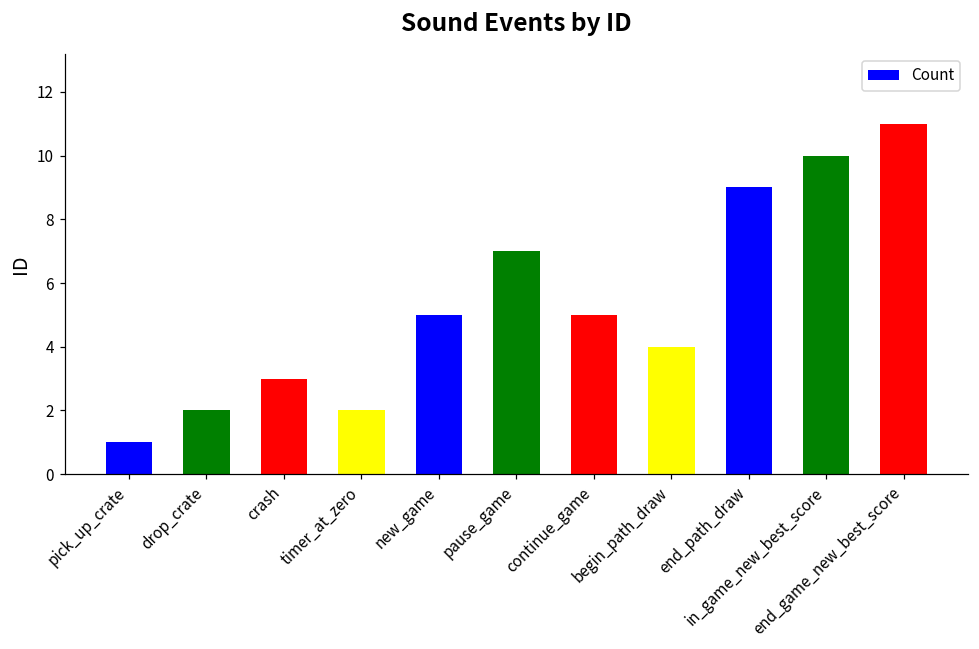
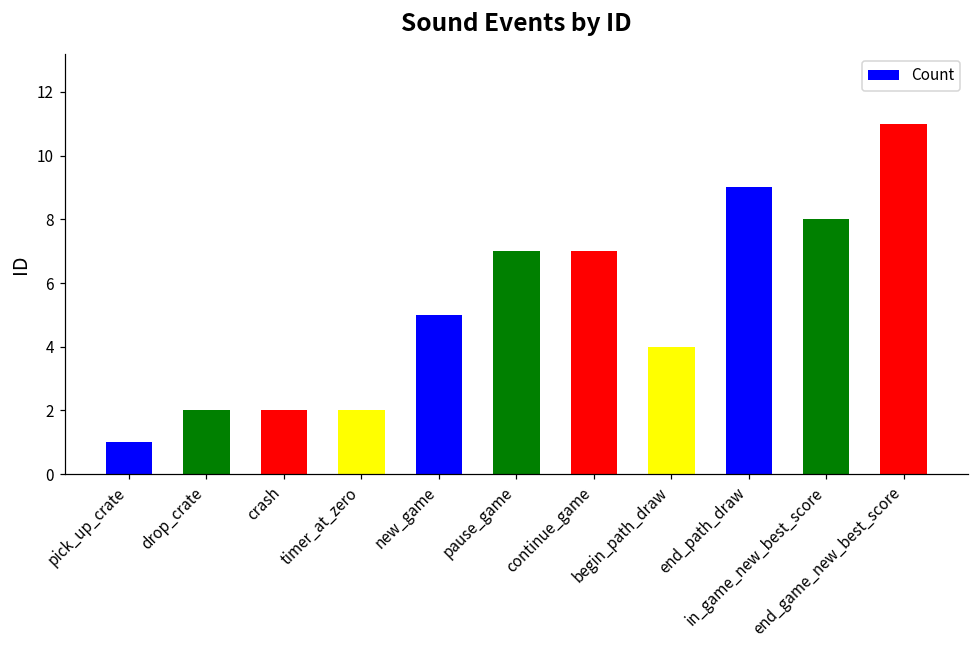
crash: 3 -> 2
continue_game: 5 -> 7
in_game_new_best_score: 10 -> 8
